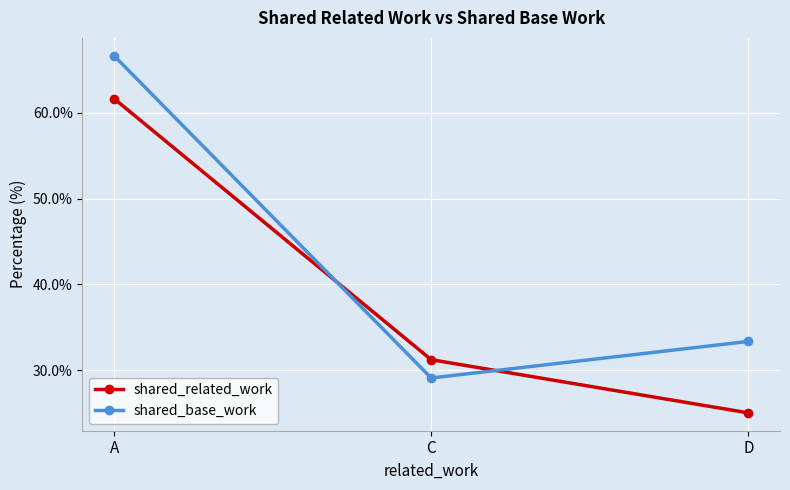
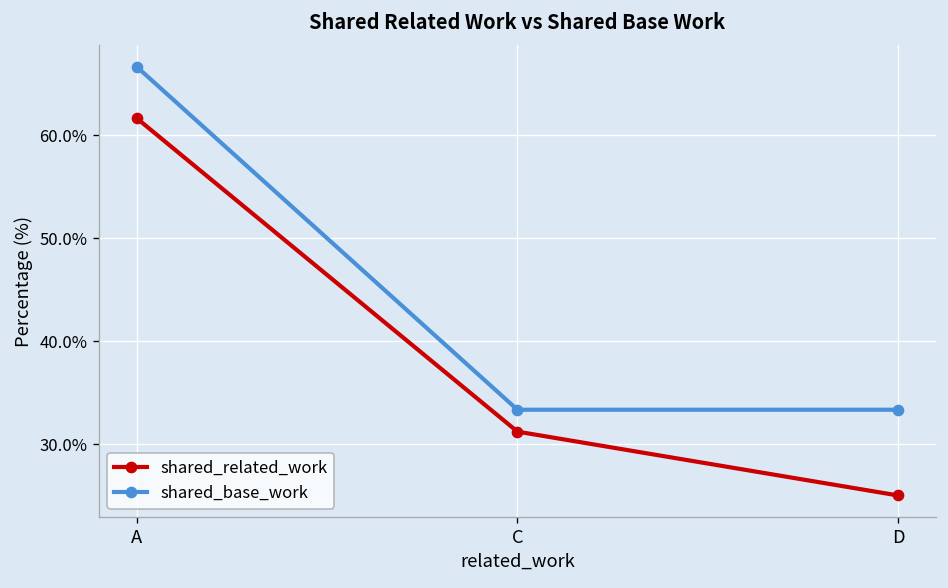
shared_base_work, C: 29% -> 33%
